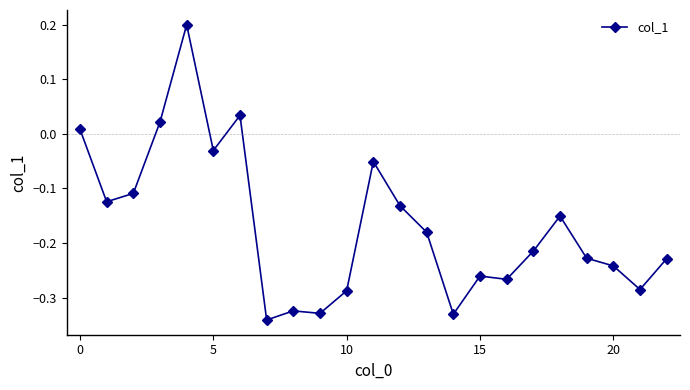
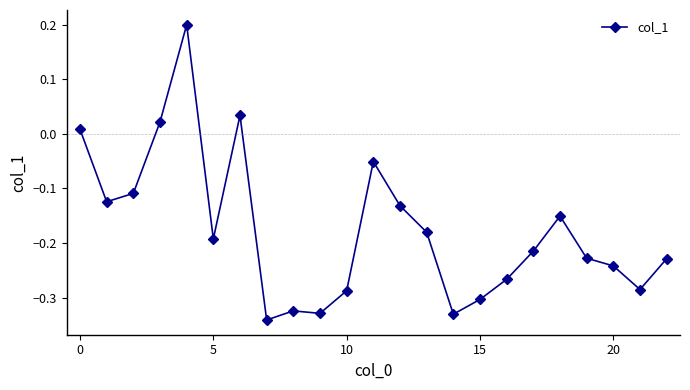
5: -0.03 -> -0.19
15: -0.26 -> -0.30
